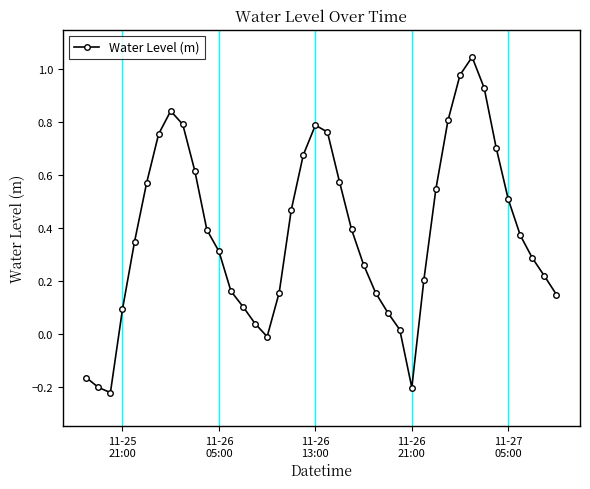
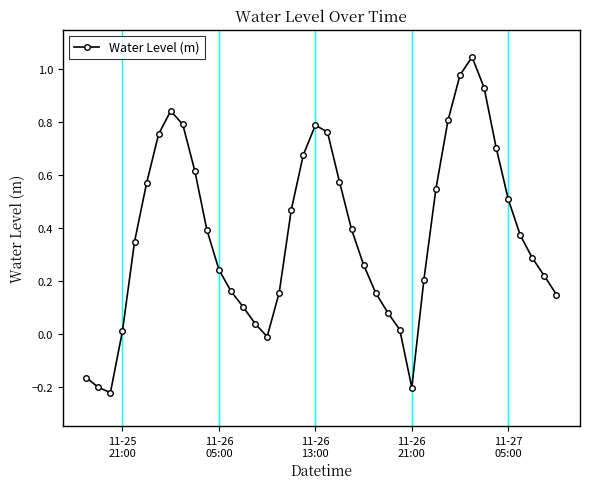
11-25 21:00: 0.09 -> 0.01
11-26 05:00: 0.31 -> 0.24
